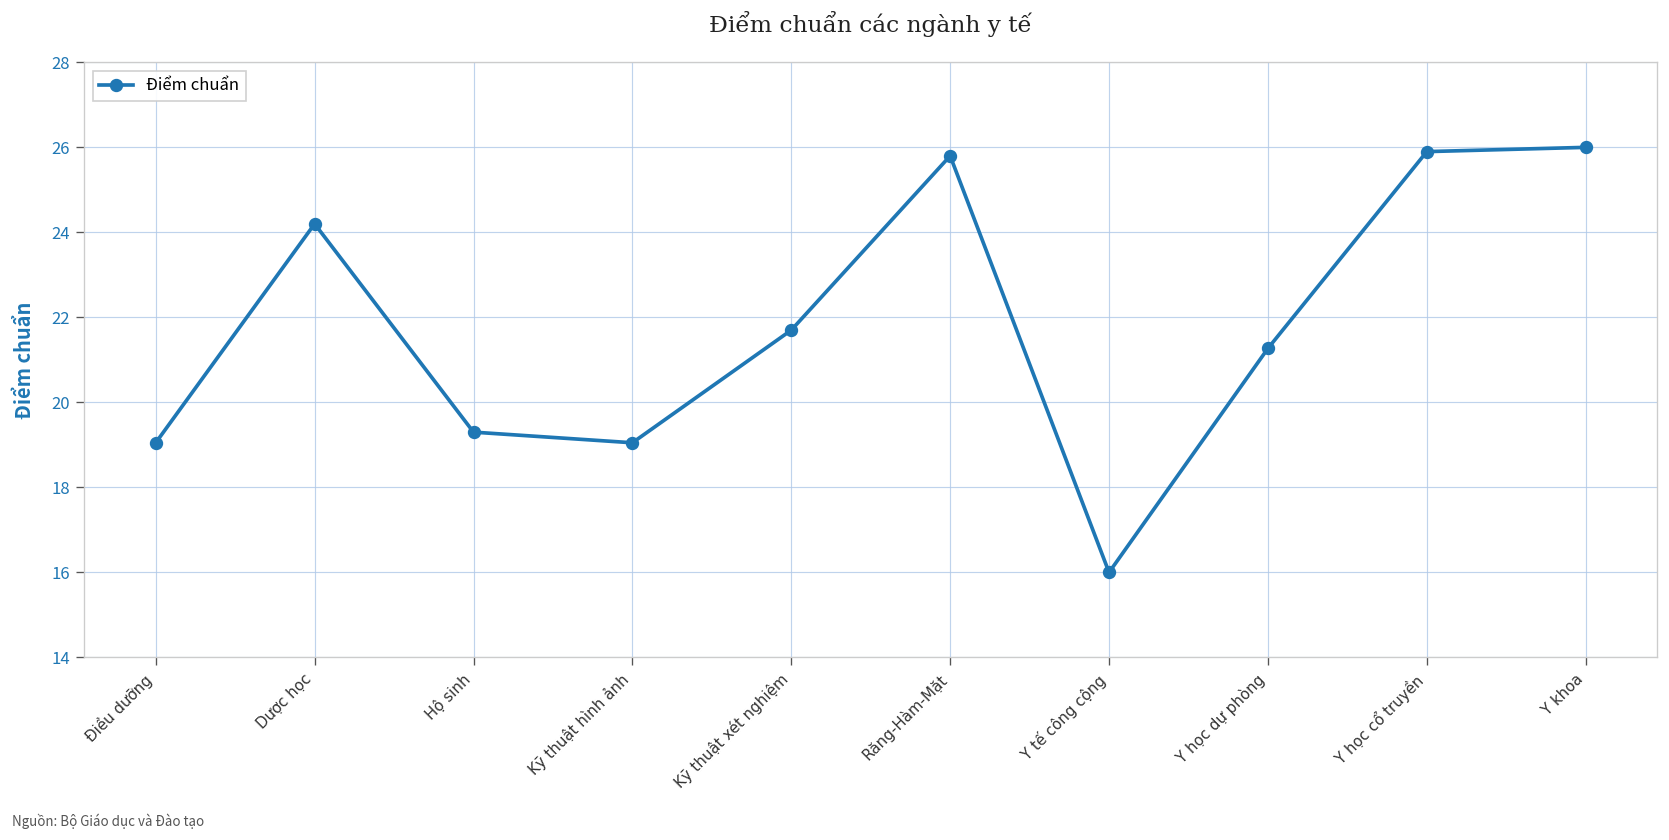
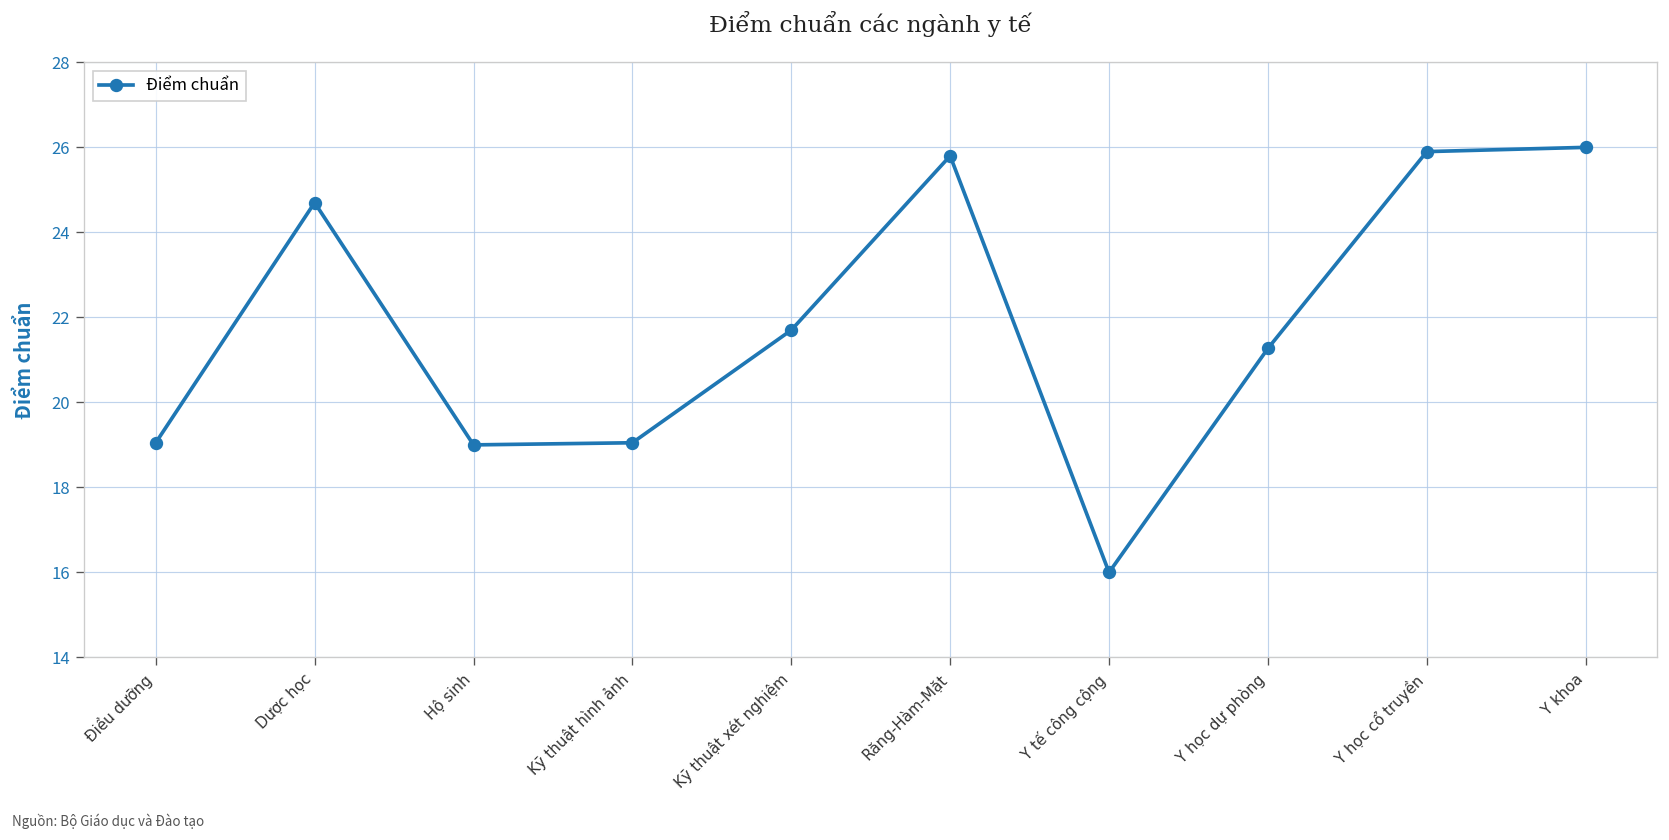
Dược học: 24.2 -> 24.7
Hộ sinh: 19.3 -> 19.0
